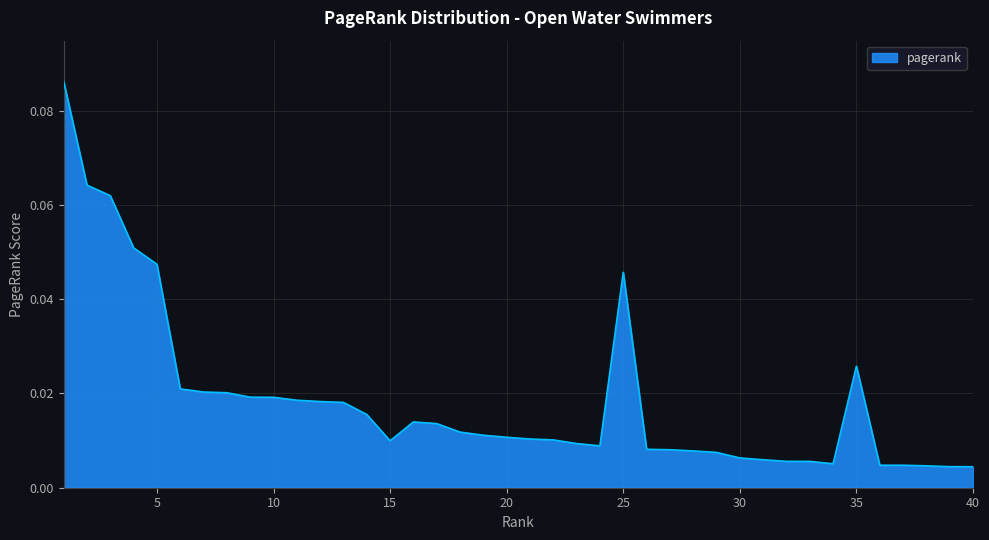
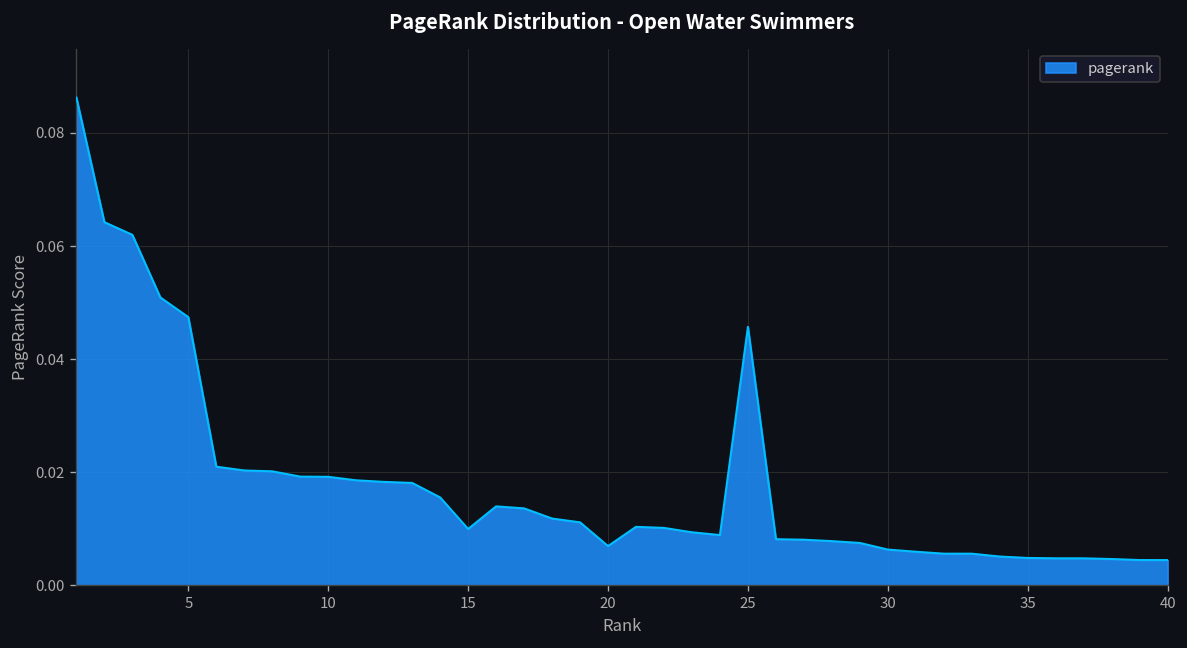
20: 0.011 -> 0.007
35: 0.026 -> 0.005
